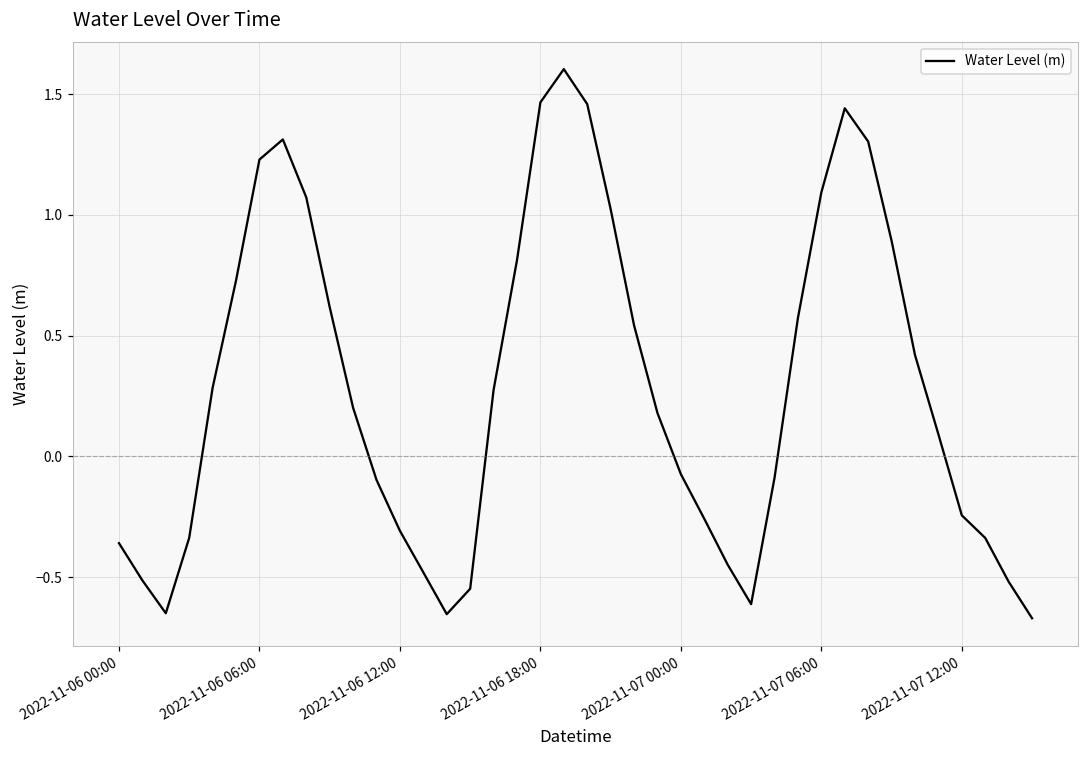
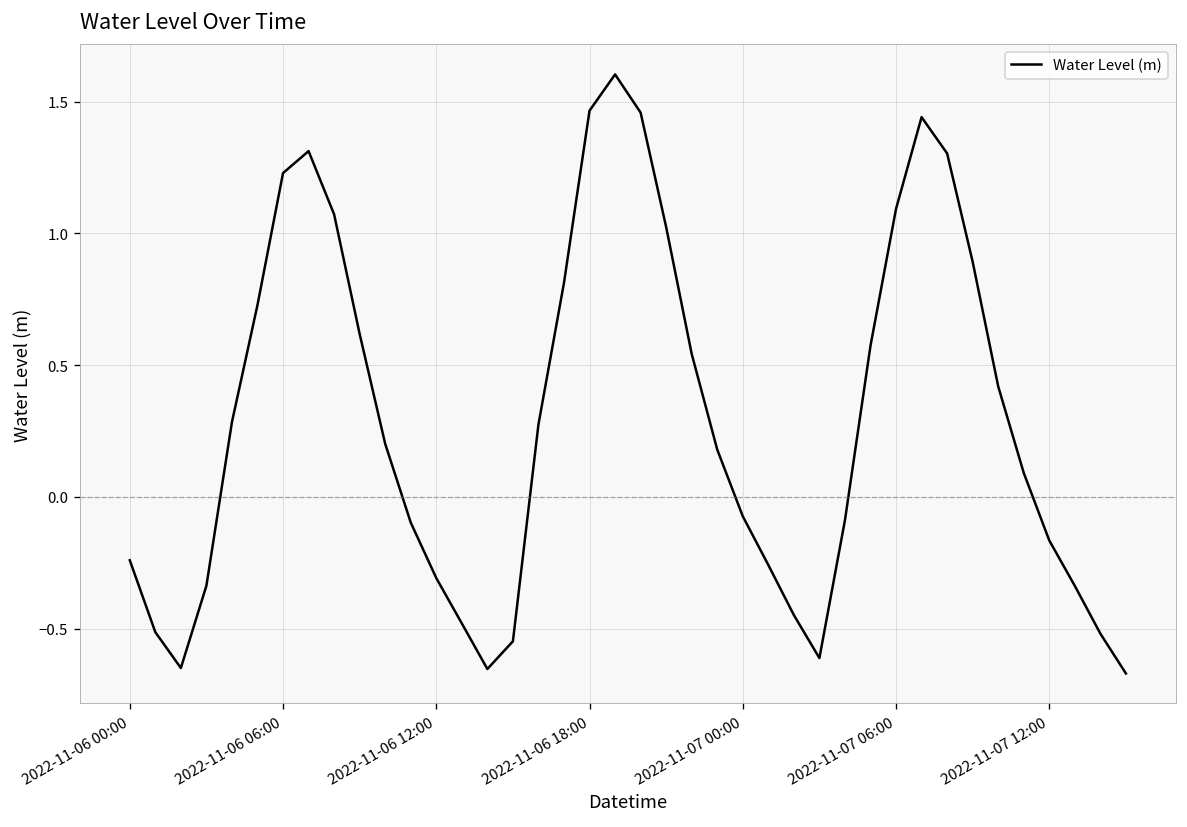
2022-11-06 00:00: -0.36 -> -0.24
2022-11-07 12:00: -0.24 -> -0.17
